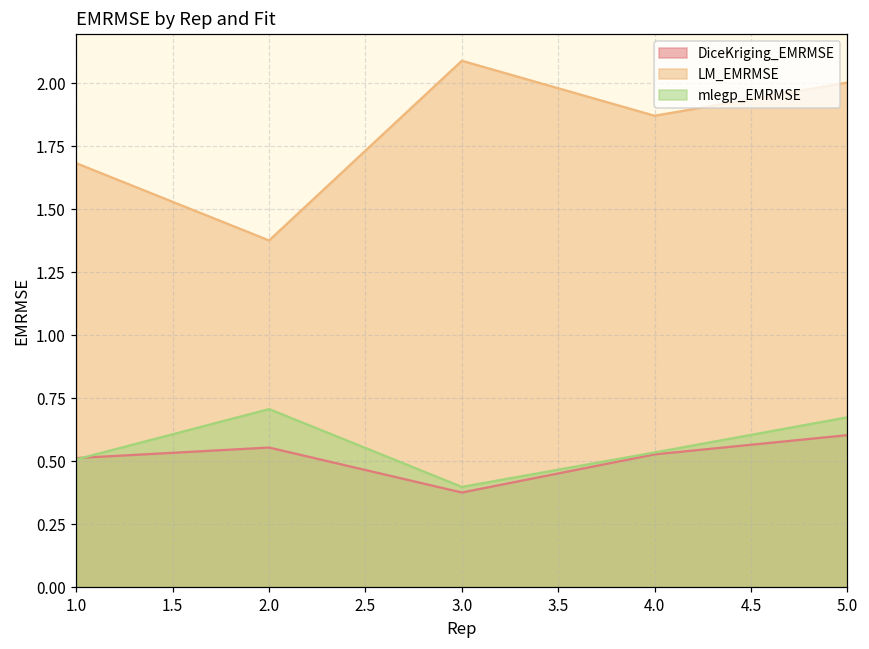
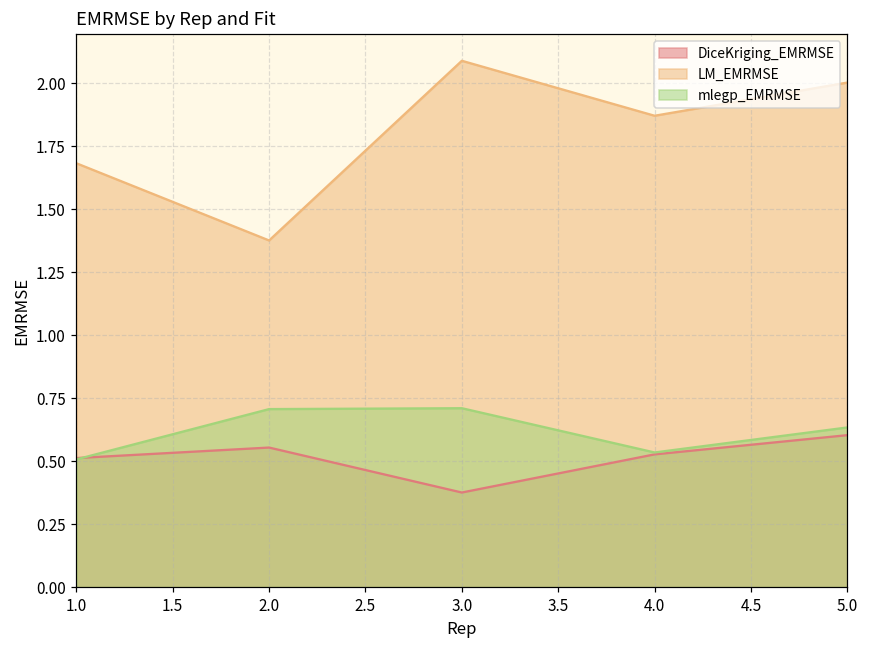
mlegp_EMRMSE, 3.0: 0.40 -> 0.71
mlegp_EMRMSE, 5.0: 0.67 -> 0.63
